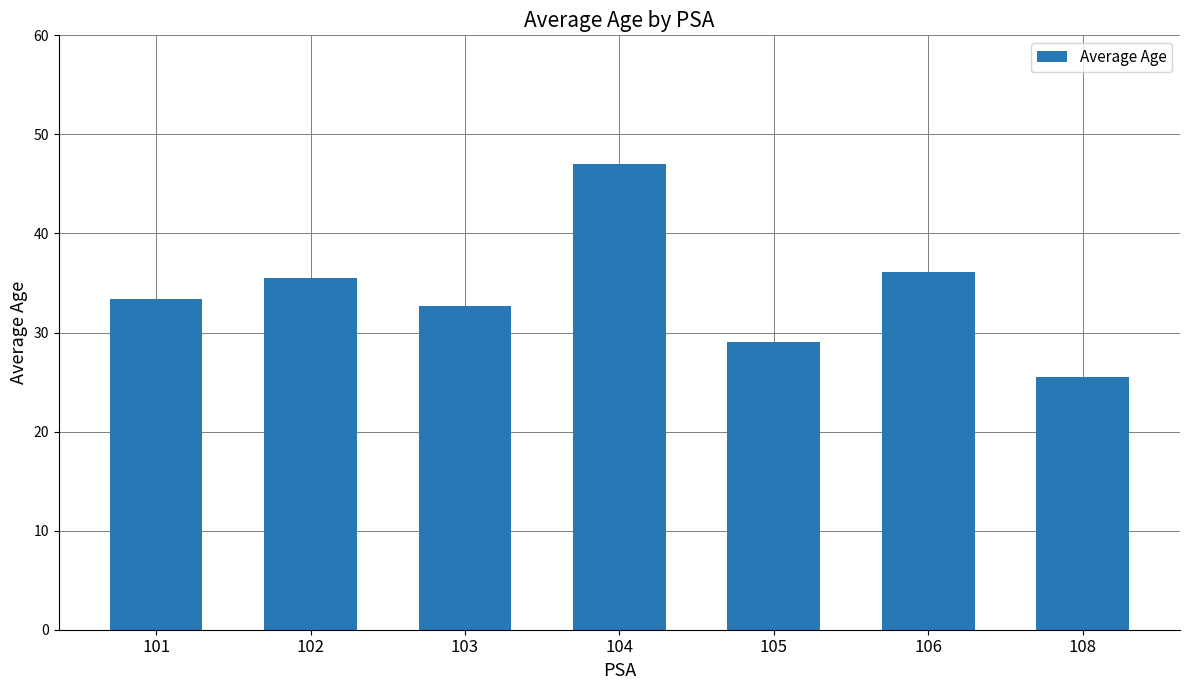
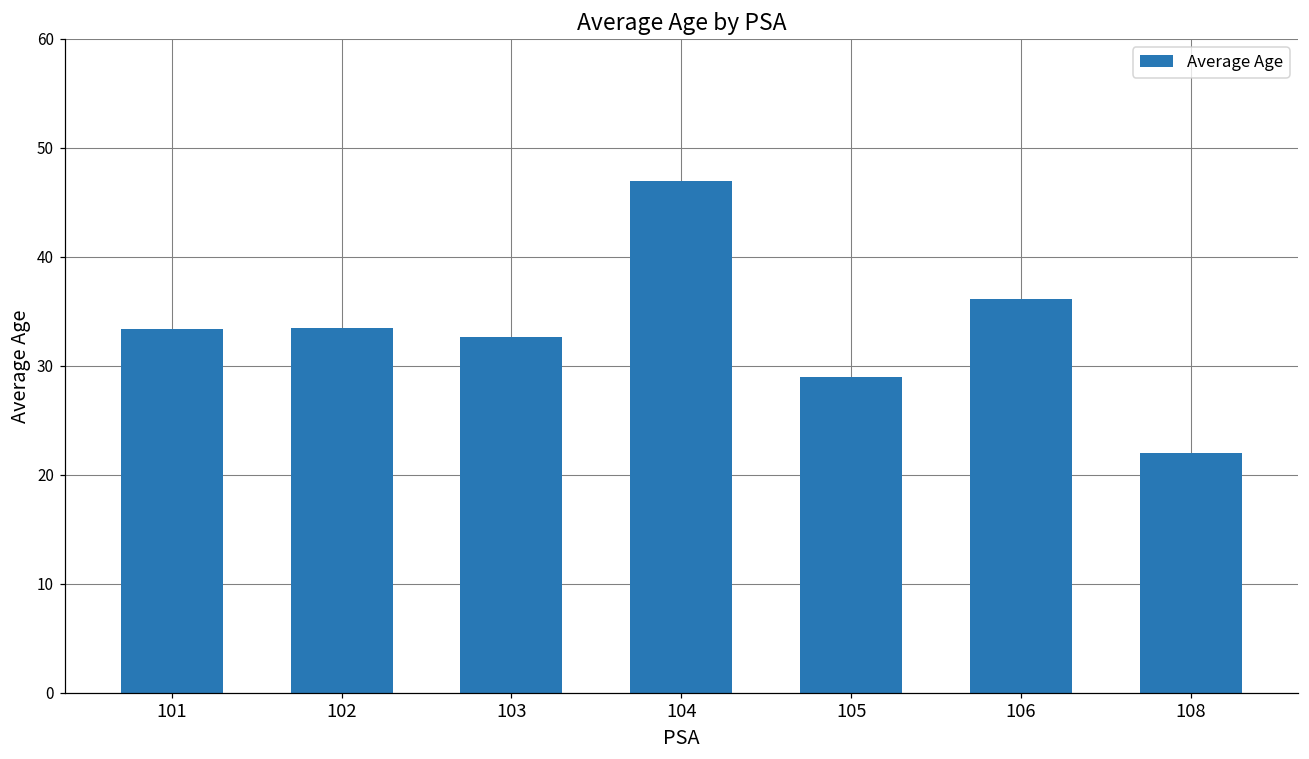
102: 36 -> 34
108: 26 -> 22
